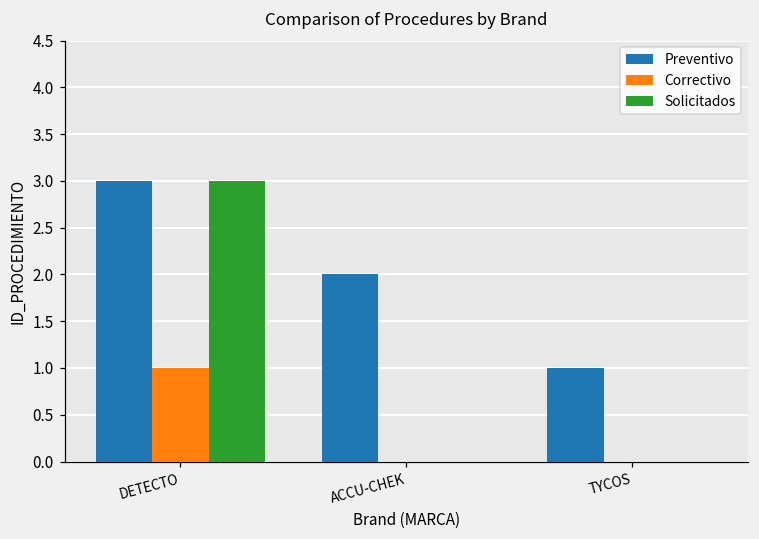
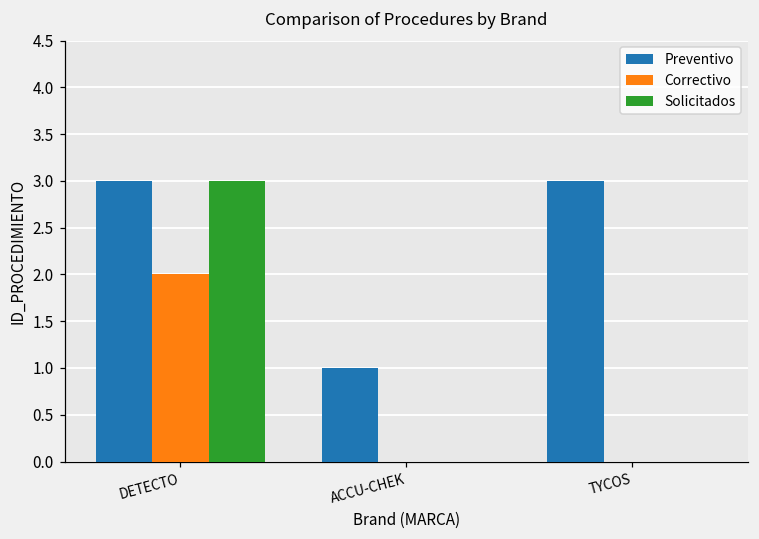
Correctivo, DETECTO: 1 -> 2
Preventivo, ACCU-CHEK: 2 -> 1
Preventivo, TYCOS: 1 -> 3
